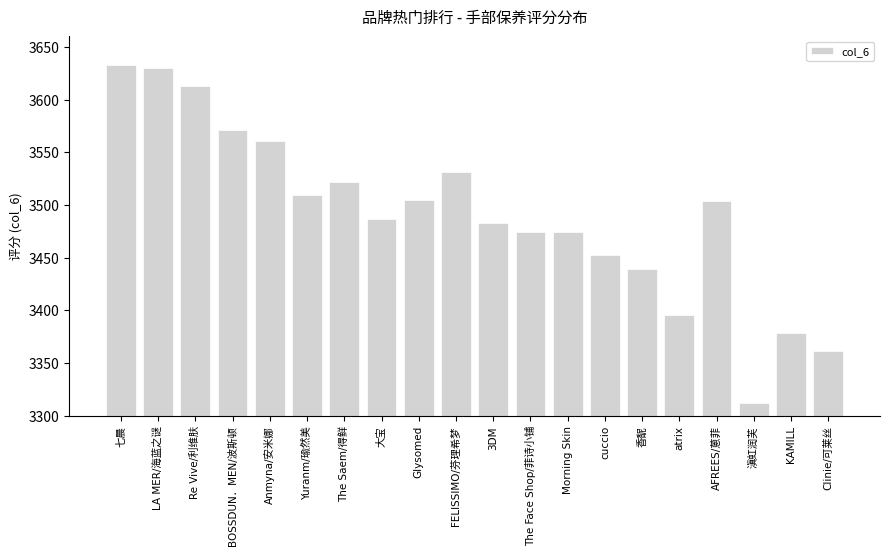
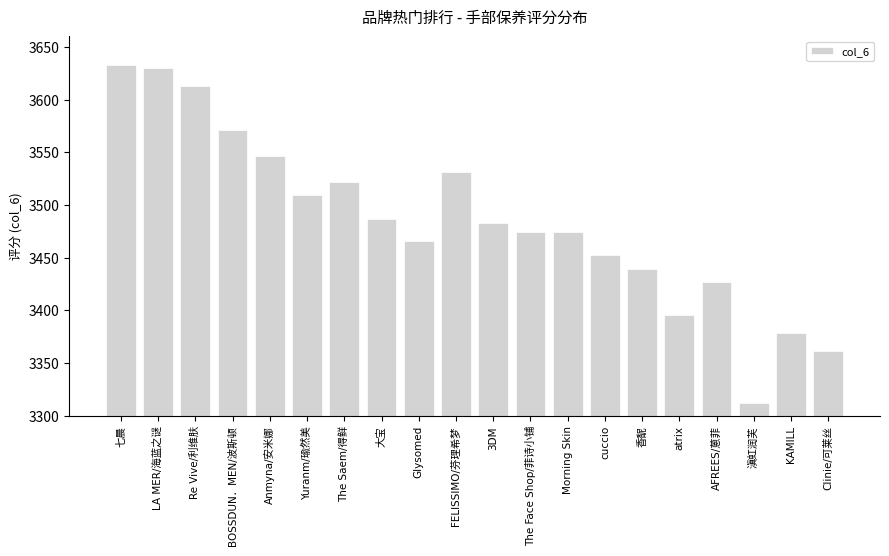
Anmyna/安米娜: 3561 -> 3546
Glysomed: 3505 -> 3466
AFREES/蒽菲: 3504 -> 3427
